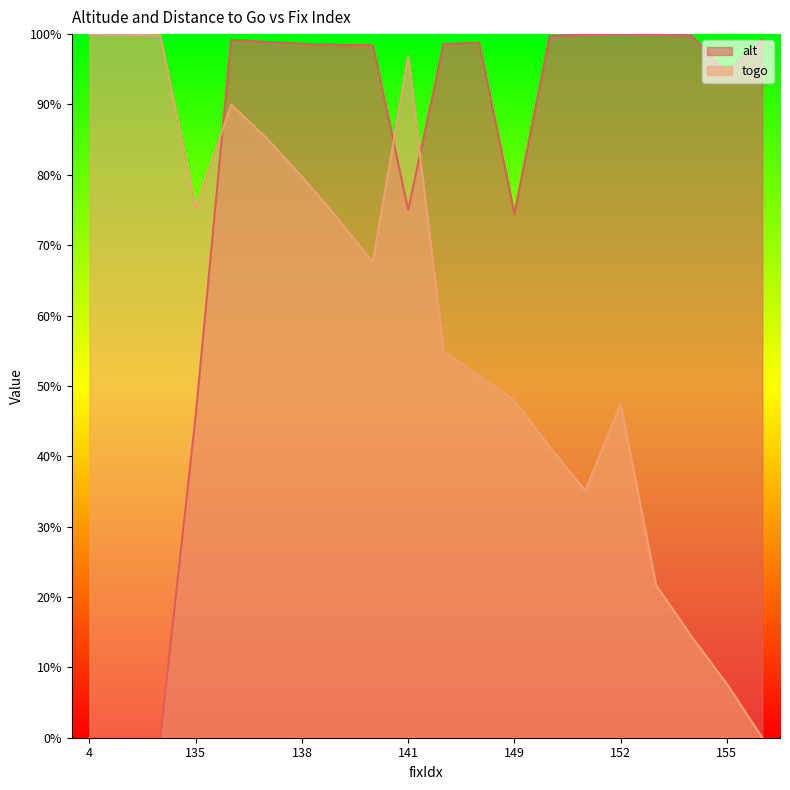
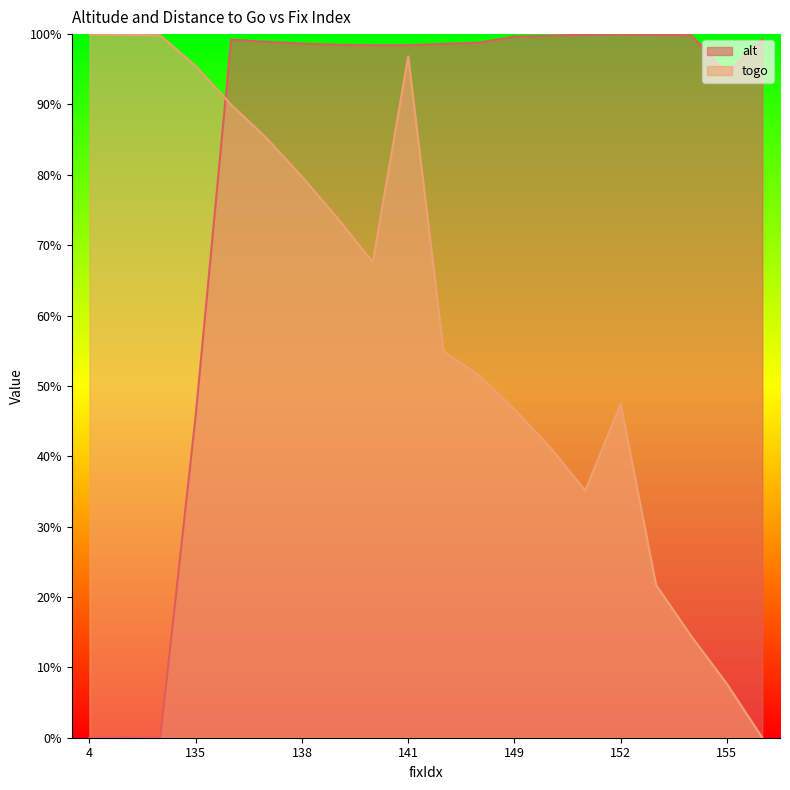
togo, 135: 75% -> 95%
alt, 141: 75% -> 98%
alt, 149: 75% -> 100%
togo, 149: 48% -> 47%
